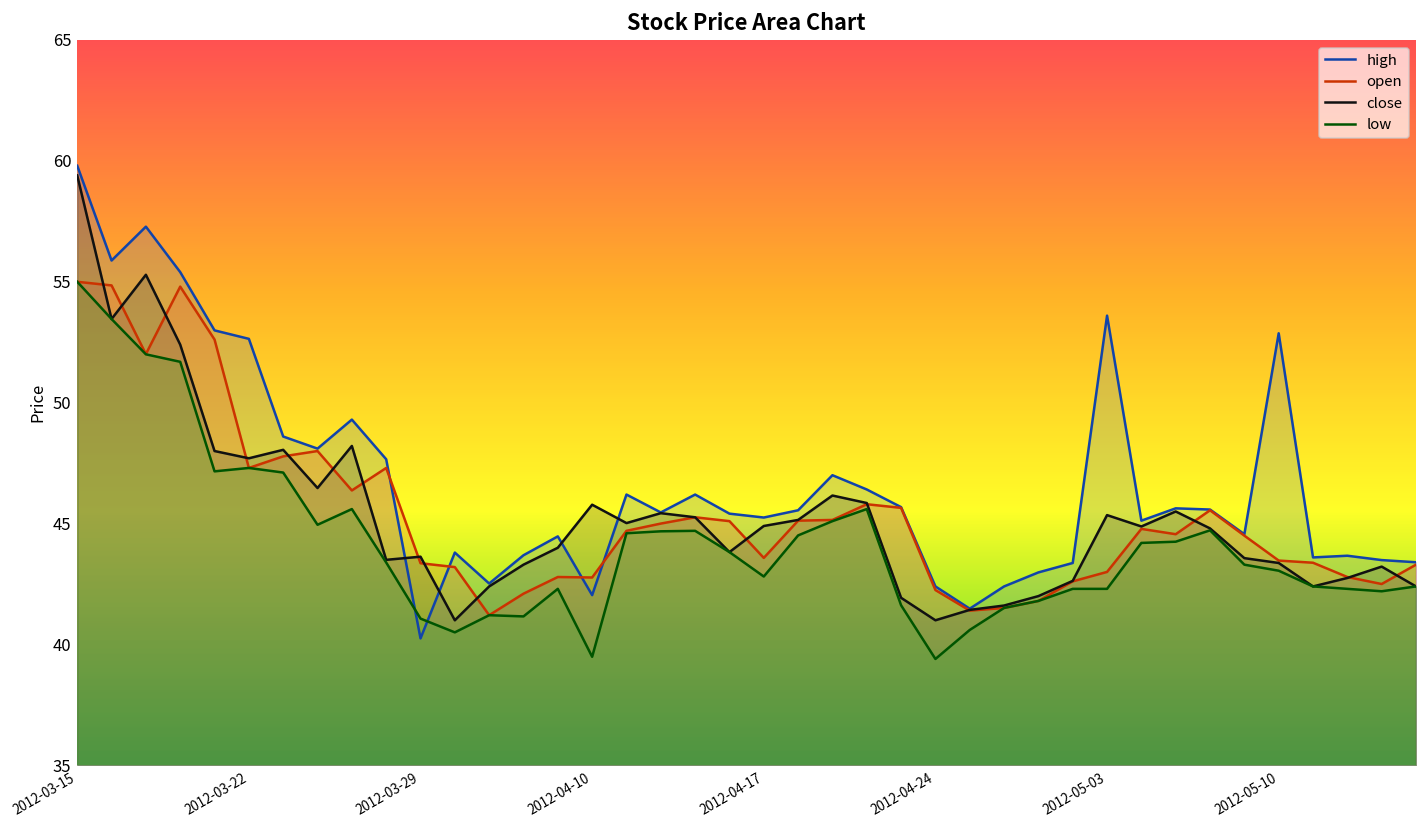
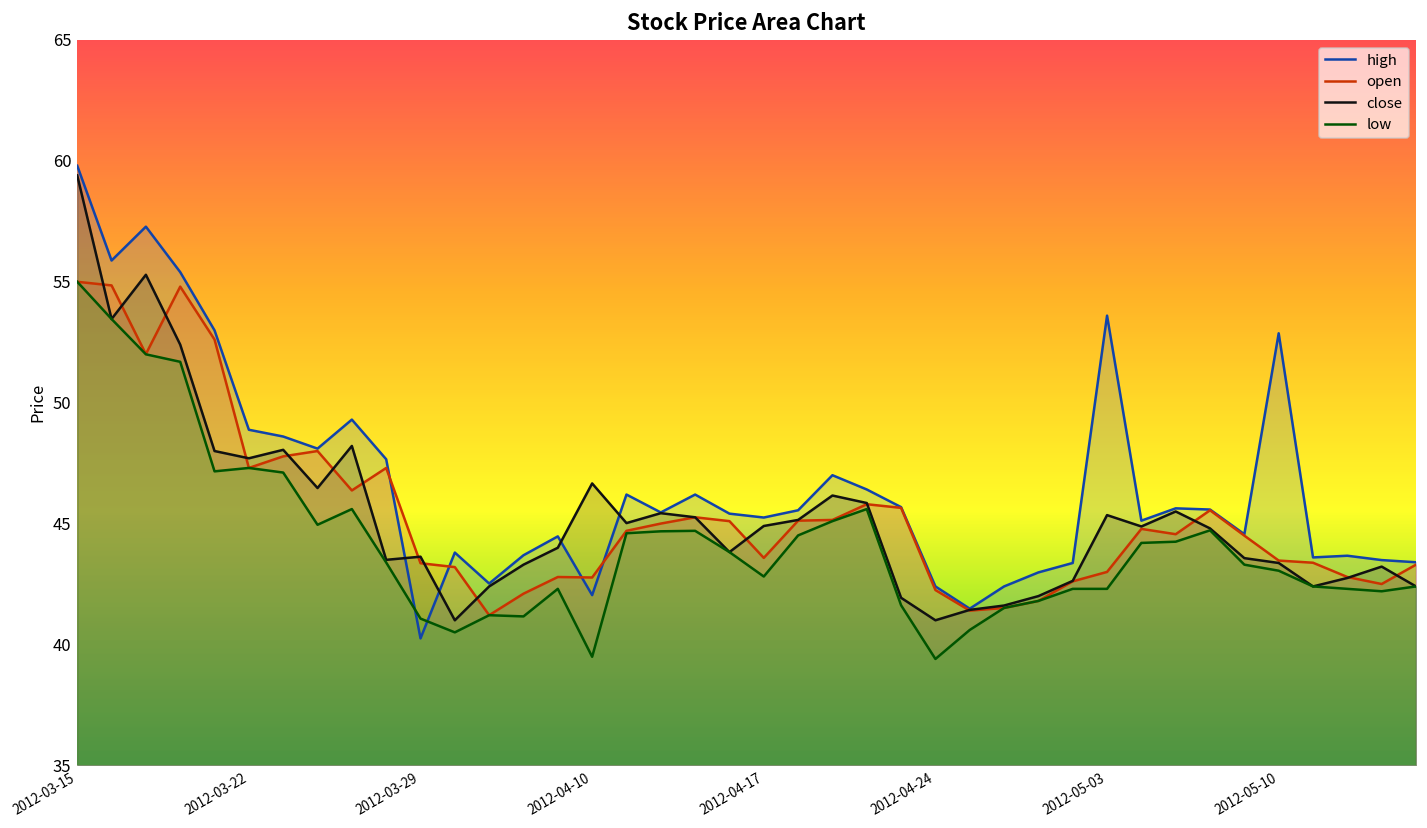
high, 2012-03-22: 52.6 -> 48.9
close, 2012-04-10: 45.8 -> 46.7
